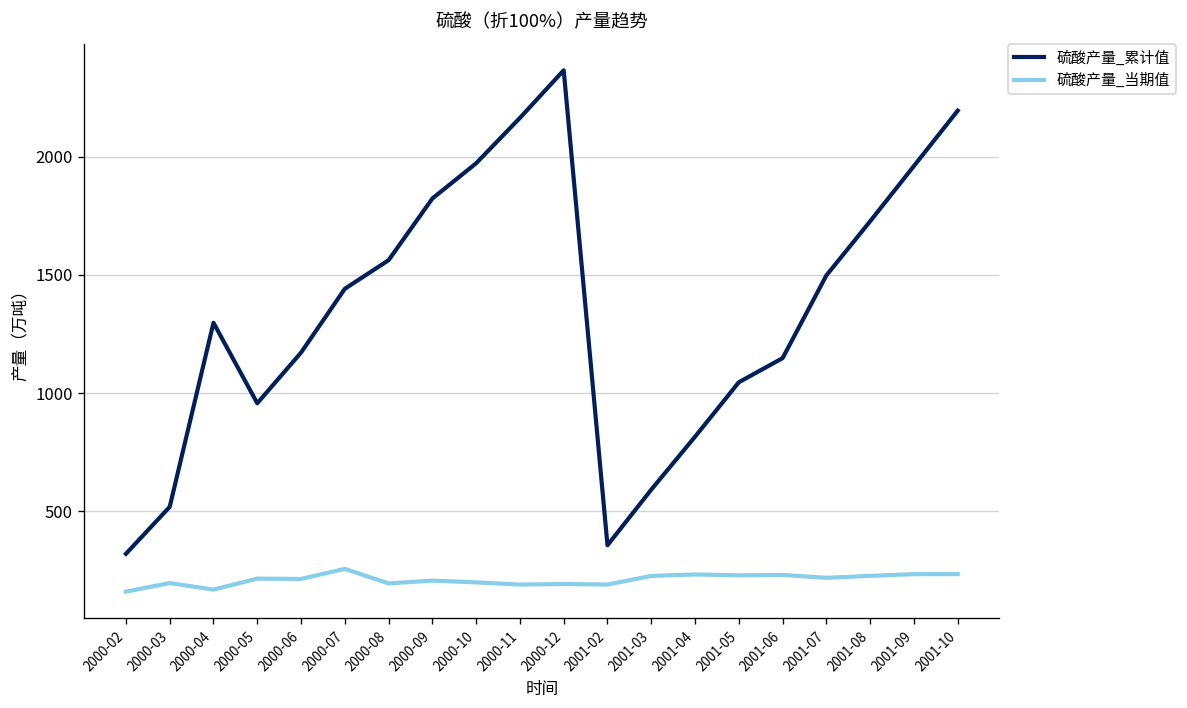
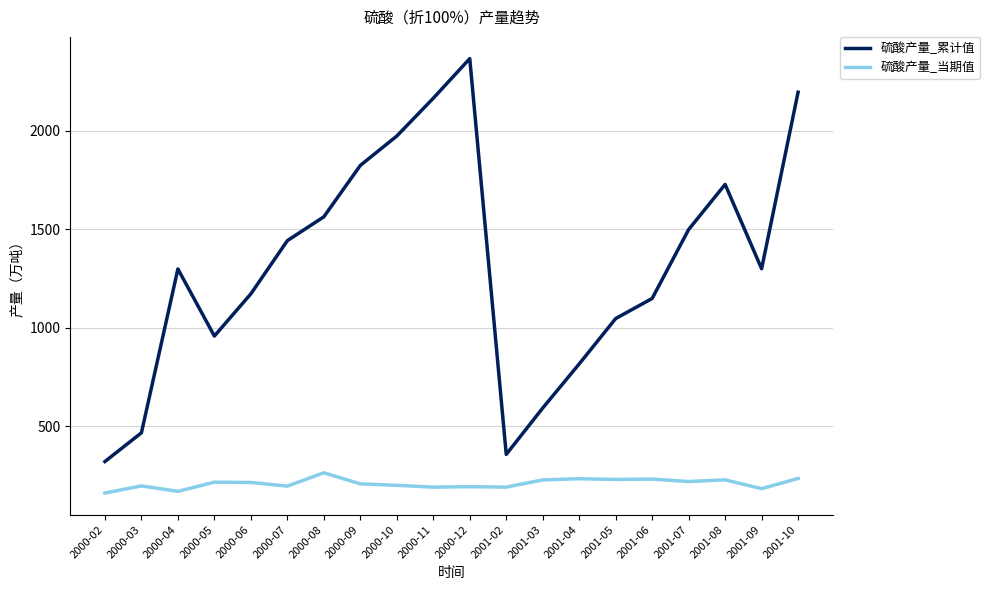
硫酸产量_累计值, 2000-03: 520 -> 470
硫酸产量_当期值, 2000-07: 260 -> 200
硫酸产量_当期值, 2000-08: 200 -> 260
硫酸产量_累计值, 2001-09: 1960 -> 1300
硫酸产量_当期值, 2001-09: 230 -> 180
